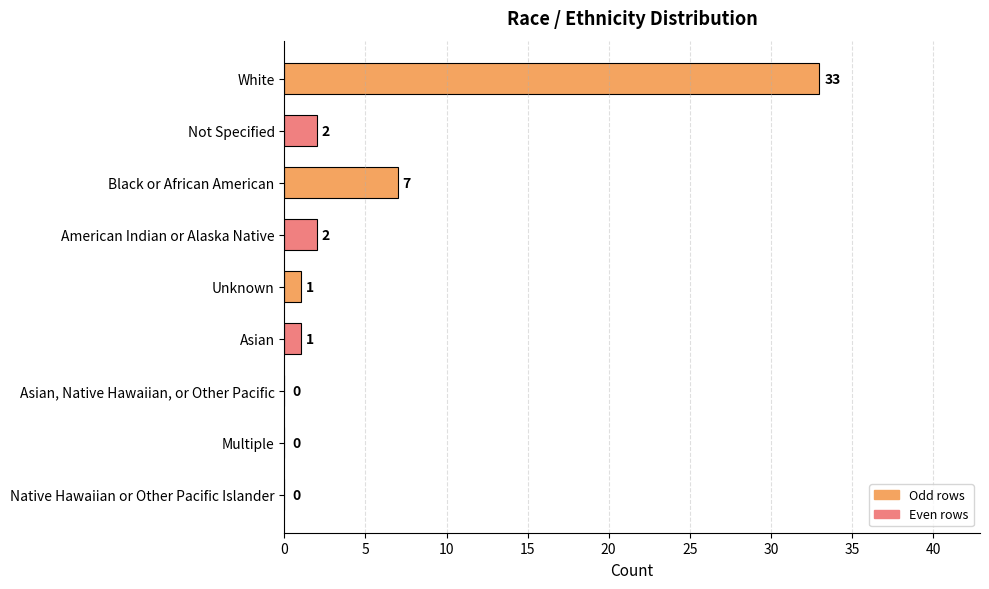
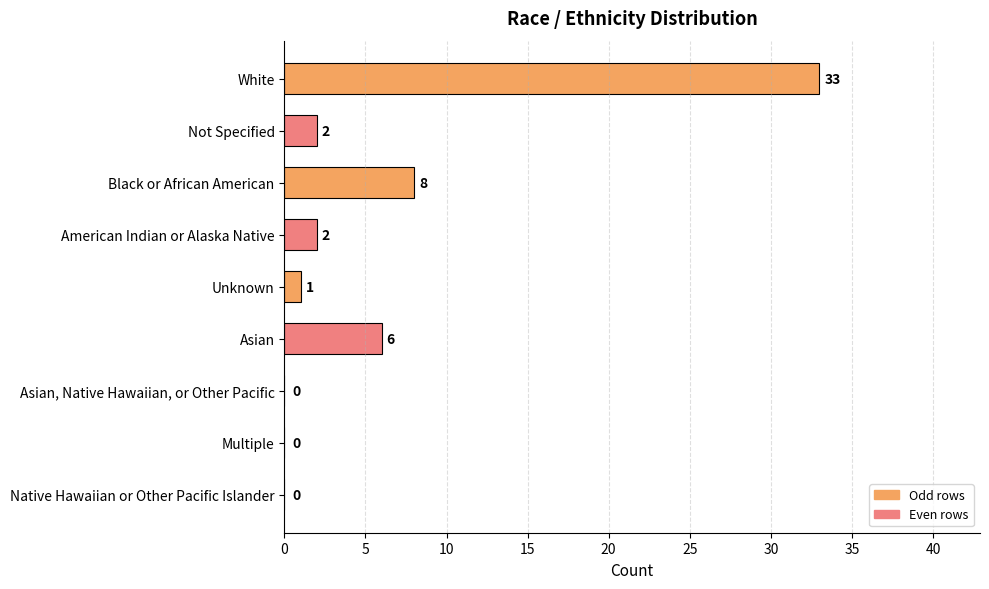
Black or African American: 7 -> 8
Asian: 1 -> 6
